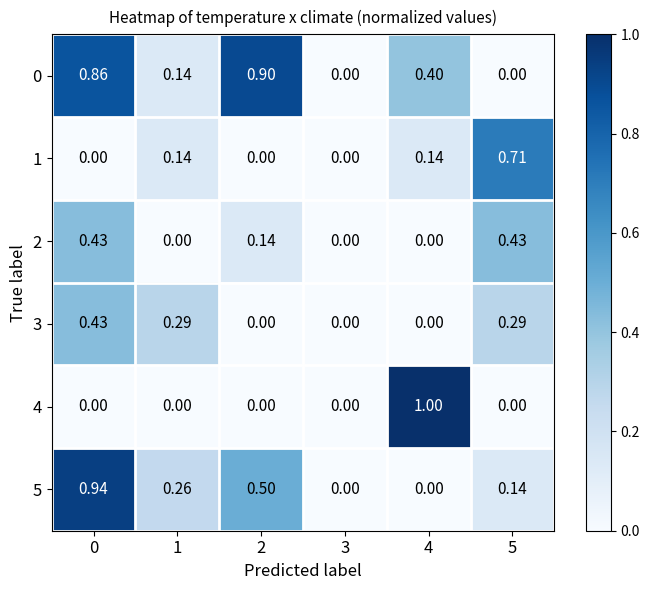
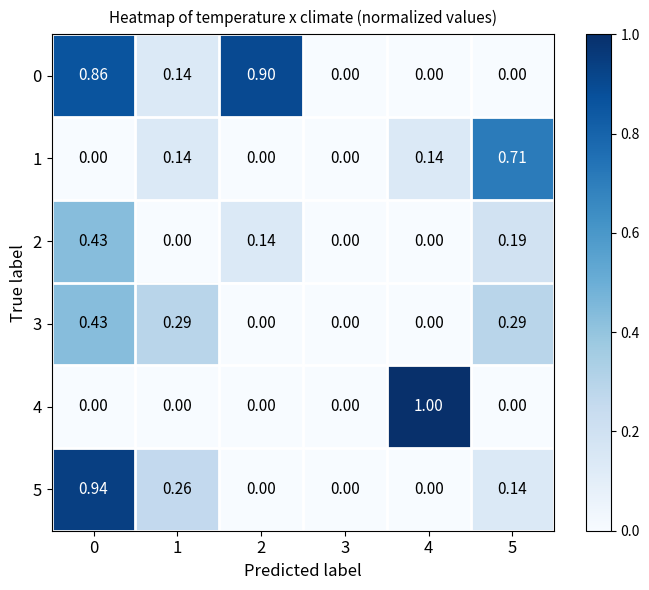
0, 4: 0.40 -> 0.00
2, 5: 0.43 -> 0.19
5, 2: 0.50 -> 0.00
